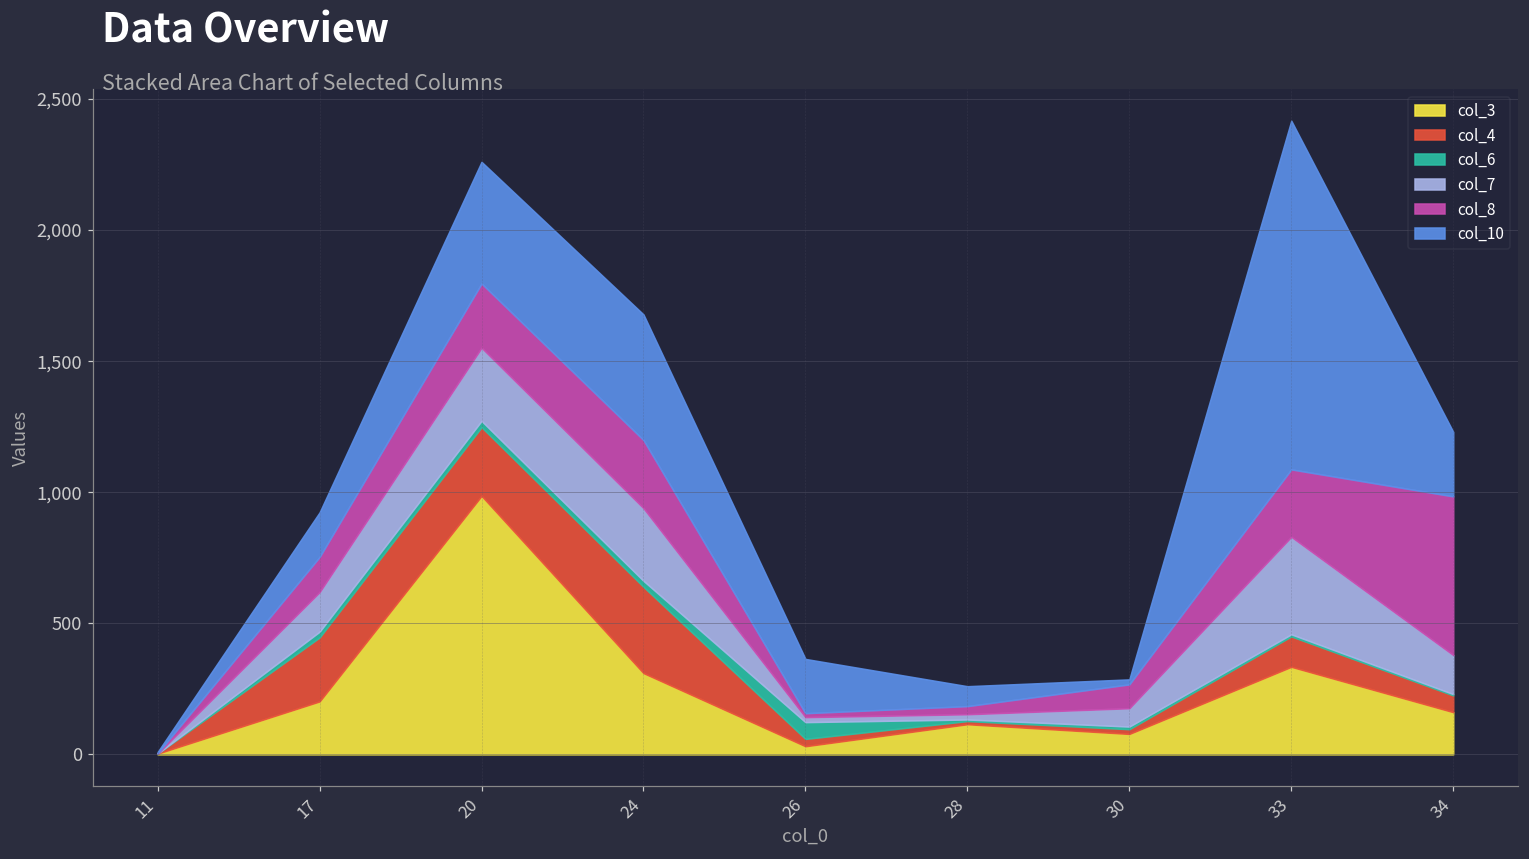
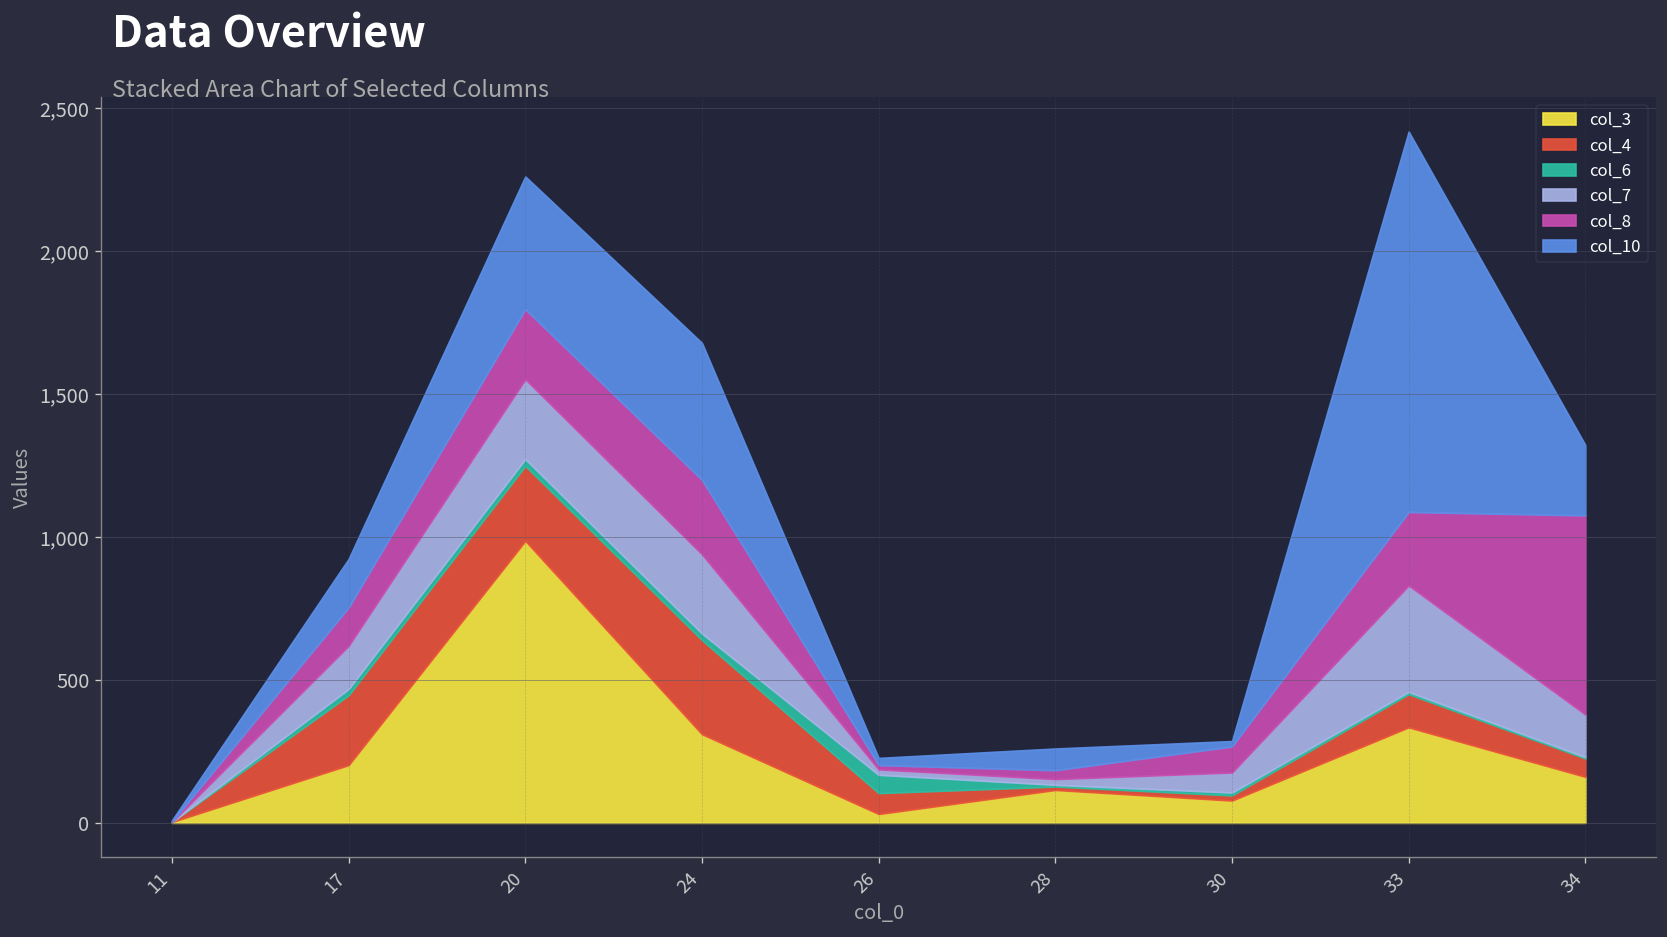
col_4, 26: 30 -> 70
col_10, 26: 210 -> 30
col_8, 34: 610 -> 700
